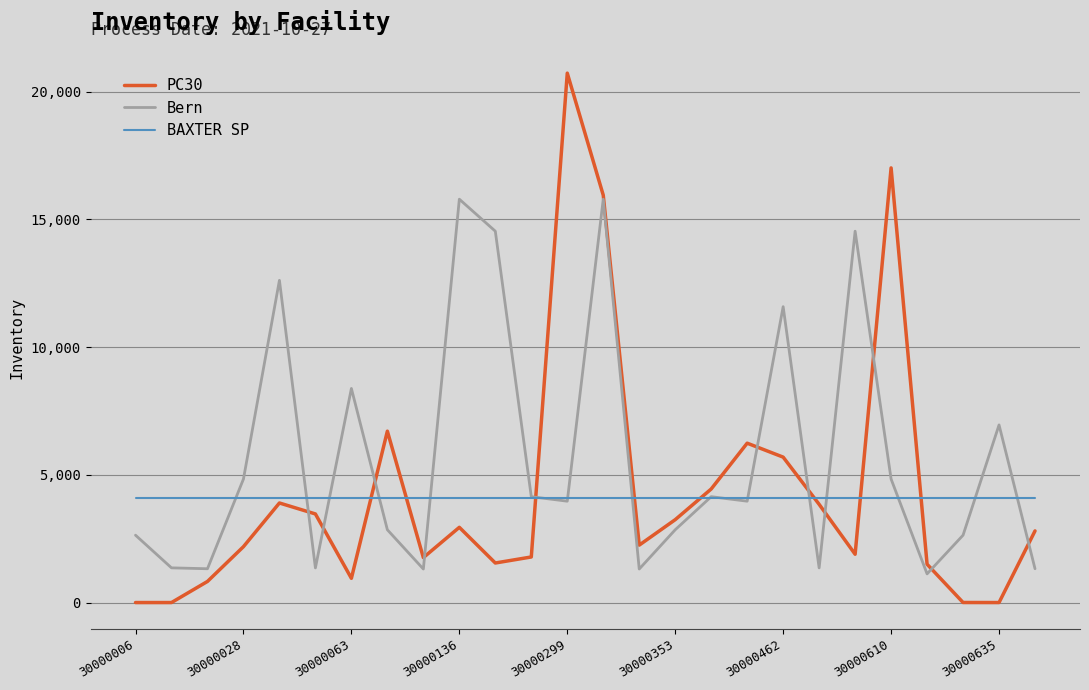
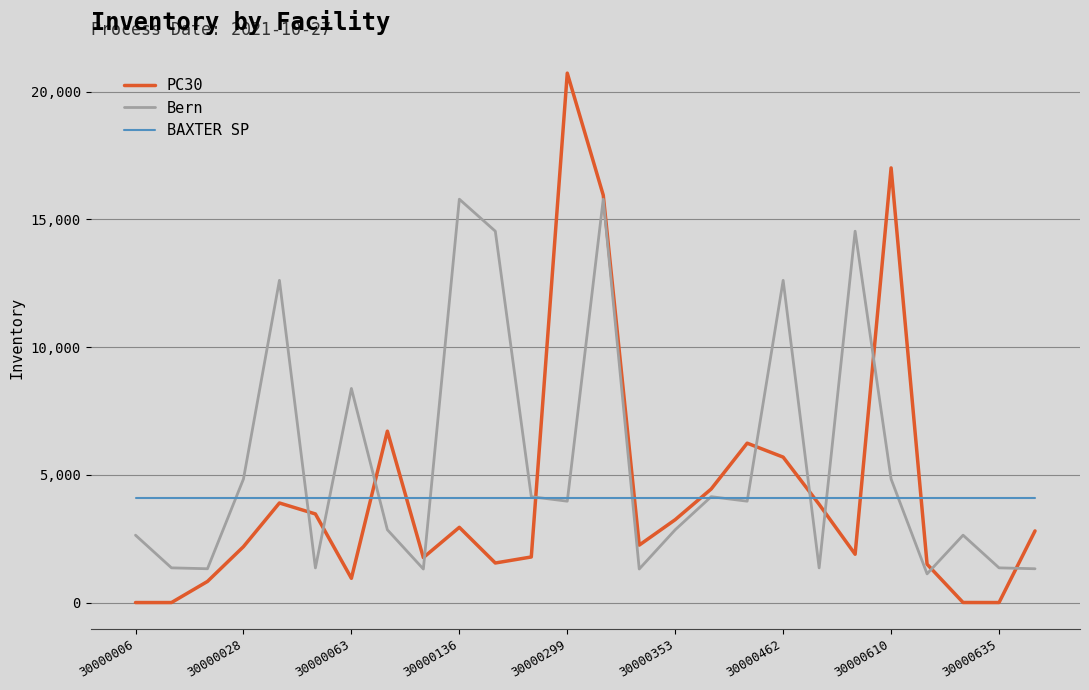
Bern, 30000462: 11,600 -> 12,600
Bern, 30000635: 7,000 -> 1,400
